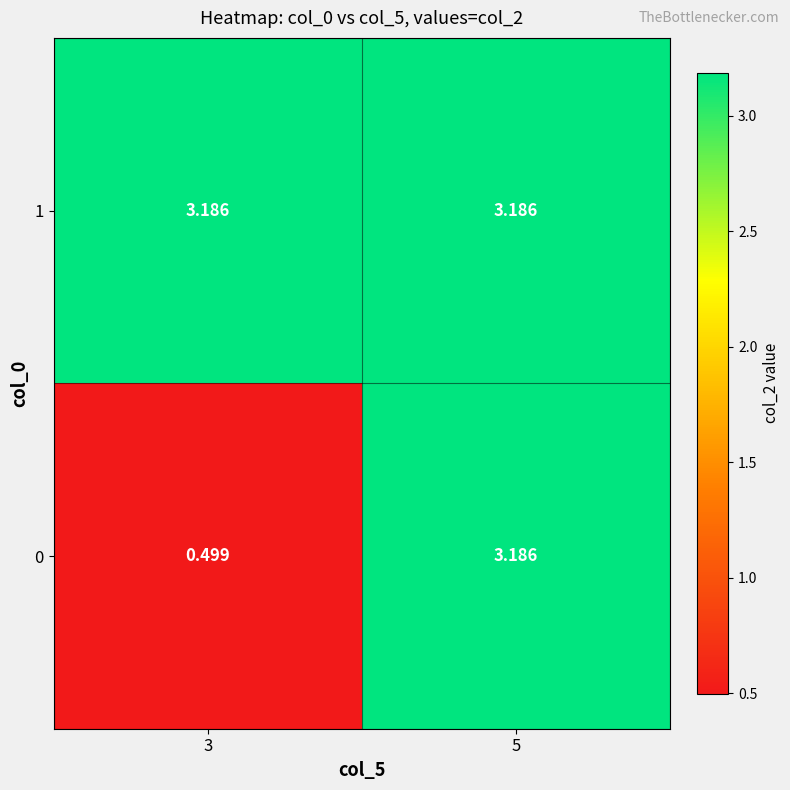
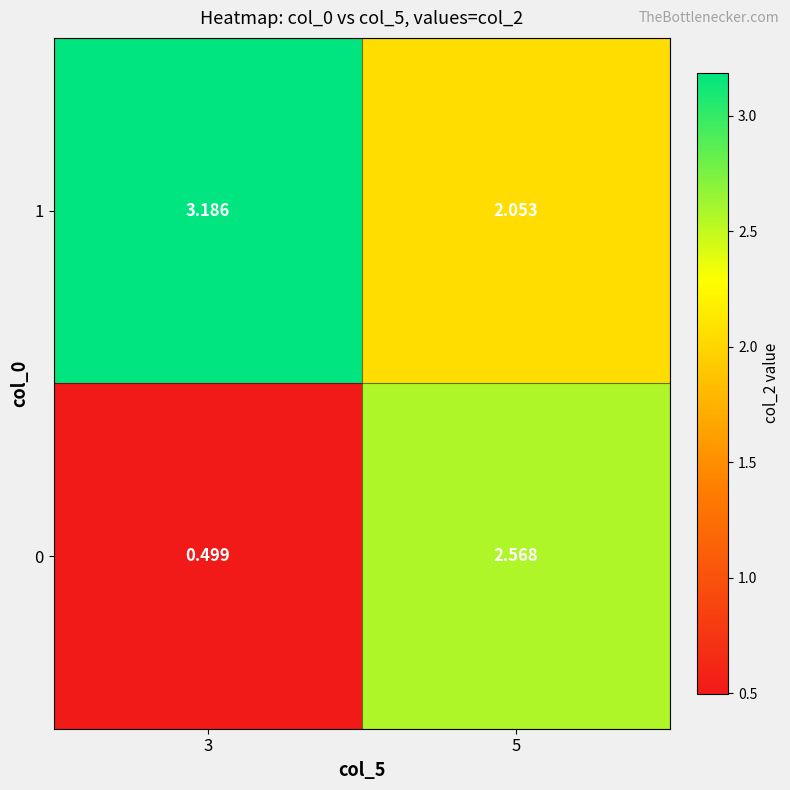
1, 5: 3.186 -> 2.053
0, 5: 3.186 -> 2.568
